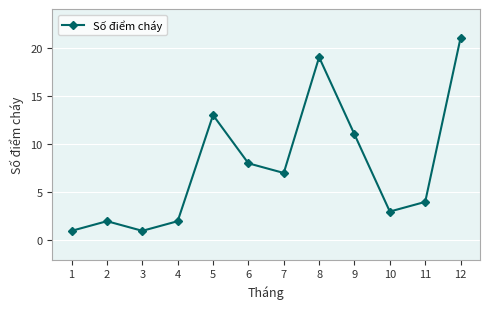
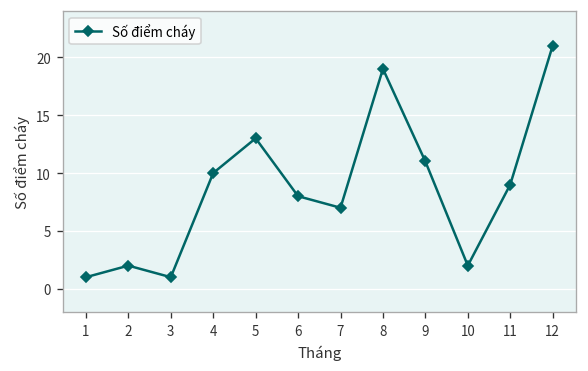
4: 2 -> 10
10: 3 -> 2
11: 4 -> 9
